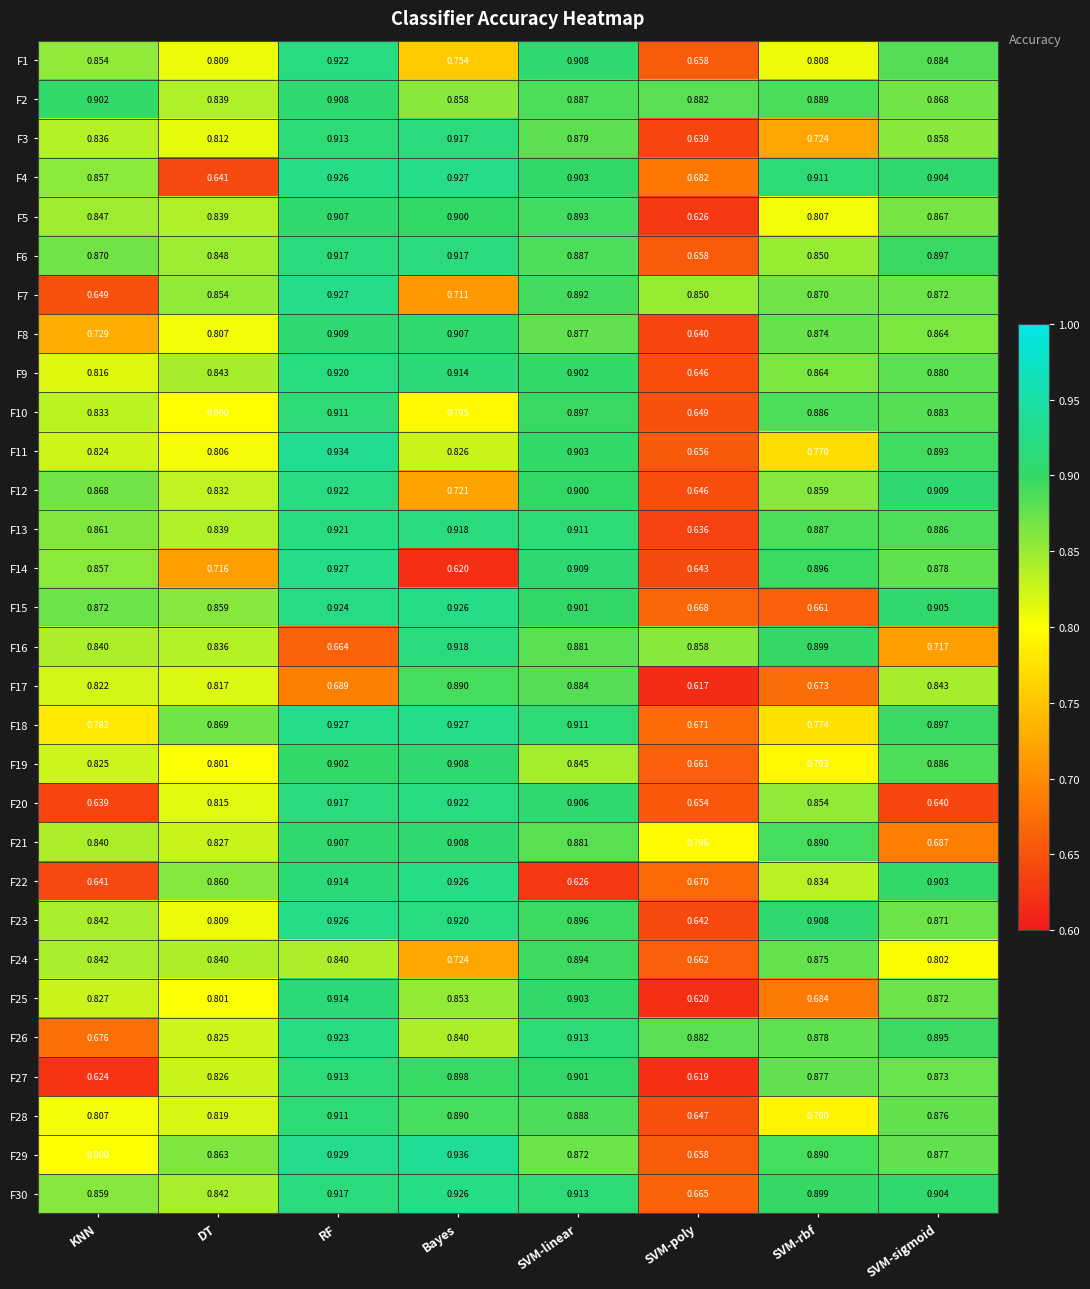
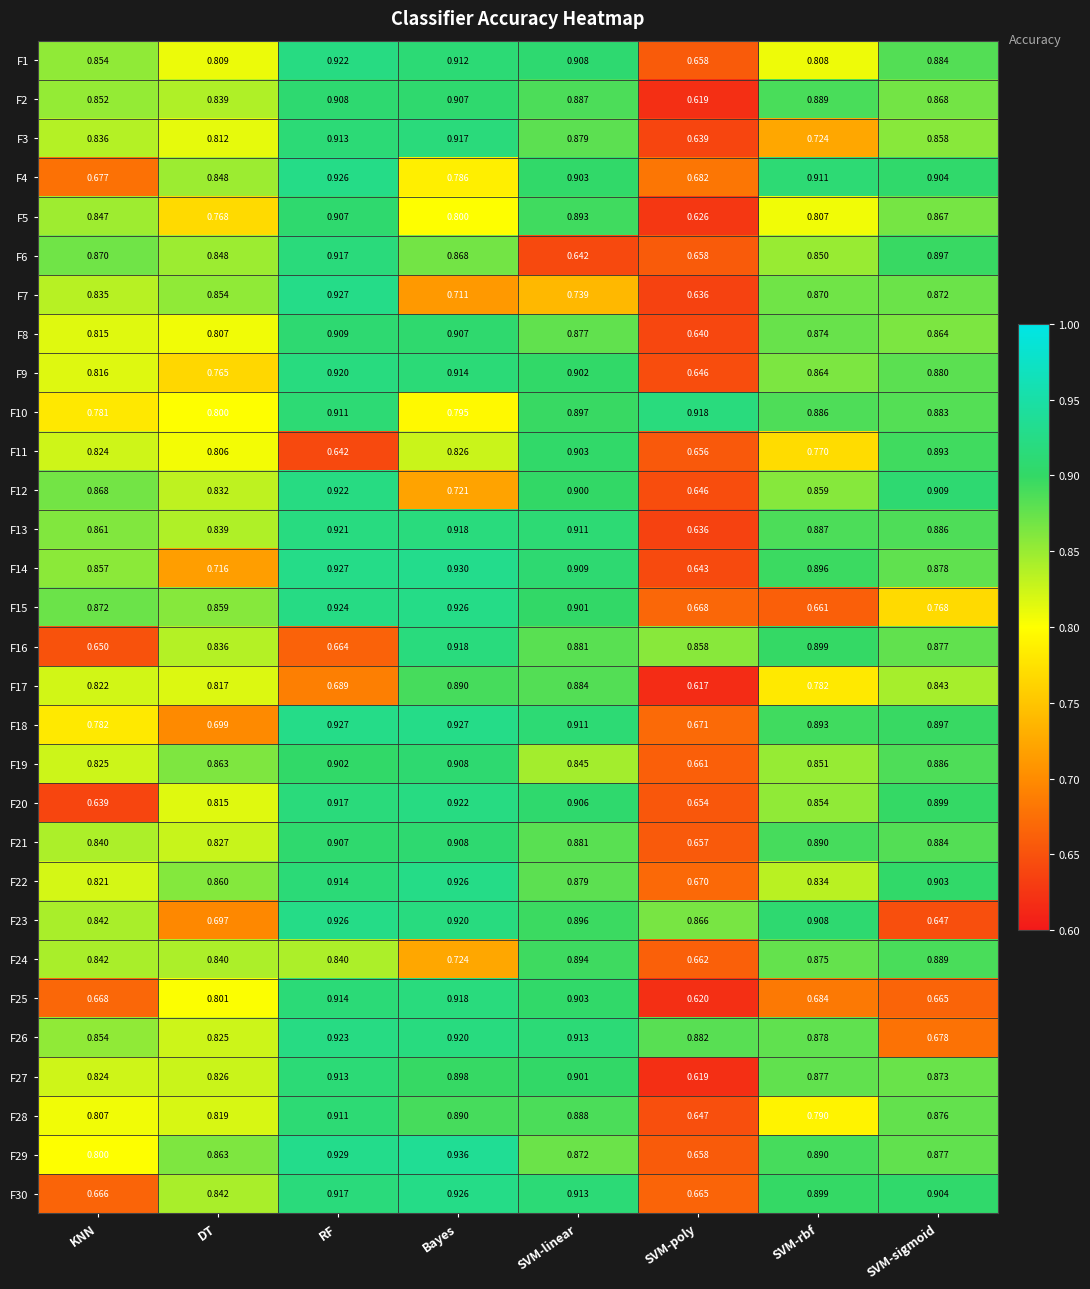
F1, Bayes: 0.754 -> 0.912
F2, KNN: 0.902 -> 0.852
F2, Bayes: 0.858 -> 0.907
F2, SVM-poly: 0.882 -> 0.619
F4, KNN: 0.857 -> 0.677
F4, DT: 0.641 -> 0.848
F4, Bayes: 0.927 -> 0.786
F5, DT: 0.839 -> 0.768
F5, Bayes: 0.900 -> 0.800
F6, Bayes: 0.917 -> 0.868
F6, SVM-linear: 0.887 -> 0.642
F7, KNN: 0.649 -> 0.835
F7, SVM-linear: 0.892 -> 0.739
F7, SVM-poly: 0.850 -> 0.636
F8, KNN: 0.729 -> 0.815
F9, DT: 0.843 -> 0.765
F10, KNN: 0.833 -> 0.781
F10, SVM-poly: 0.649 -> 0.918
F11, RF: 0.934 -> 0.642
F14, Bayes: 0.620 -> 0.930
F15, SVM-sigmoid: 0.905 -> 0.768
F16, KNN: 0.840 -> 0.650
F16, SVM-sigmoid: 0.717 -> 0.877
F17, SVM-rbf: 0.673 -> 0.782
F18, DT: 0.869 -> 0.699
F18, SVM-rbf: 0.774 -> 0.893
F19, DT: 0.801 -> 0.863
F19, SVM-rbf: 0.793 -> 0.851
F20, SVM-sigmoid: 0.640 -> 0.899
F21, SVM-poly: 0.796 -> 0.657
F21, SVM-sigmoid: 0.687 -> 0.884
F22, KNN: 0.641 -> 0.821
F22, SVM-linear: 0.626 -> 0.879
F23, DT: 0.809 -> 0.697
F23, SVM-poly: 0.642 -> 0.866
F23, SVM-sigmoid: 0.871 -> 0.647
F24, SVM-sigmoid: 0.802 -> 0.889
F25, KNN: 0.827 -> 0.668
F25, Bayes: 0.853 -> 0.918
F25, SVM-sigmoid: 0.872 -> 0.665
F26, KNN: 0.676 -> 0.854
F26, Bayes: 0.840 -> 0.920
F26, SVM-sigmoid: 0.895 -> 0.678
F27, KNN: 0.624 -> 0.824
F30, KNN: 0.859 -> 0.666
